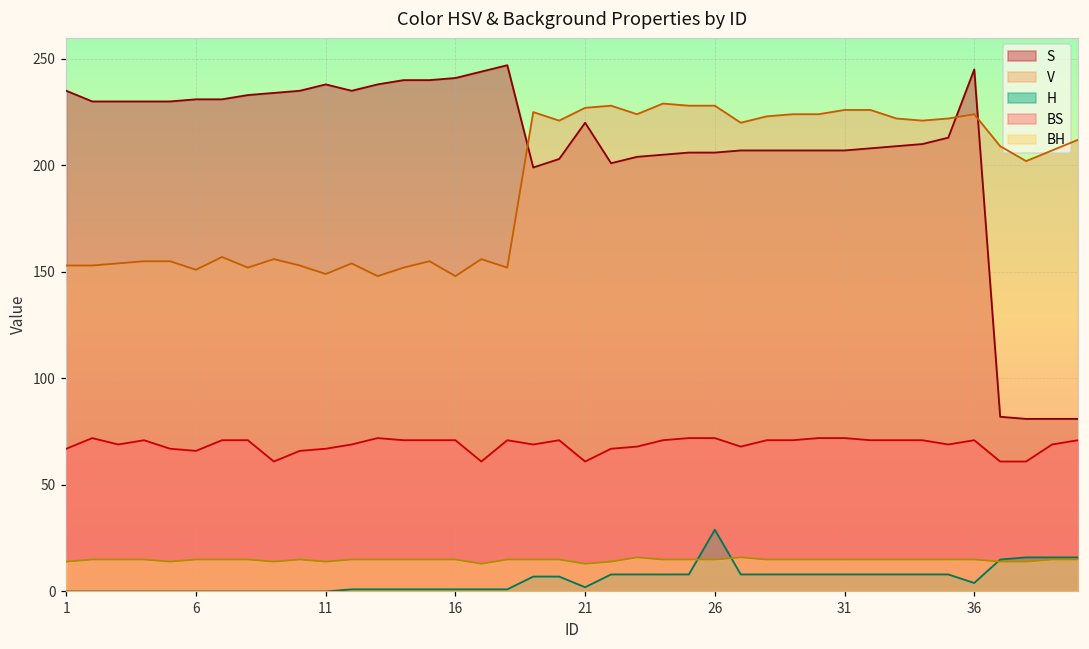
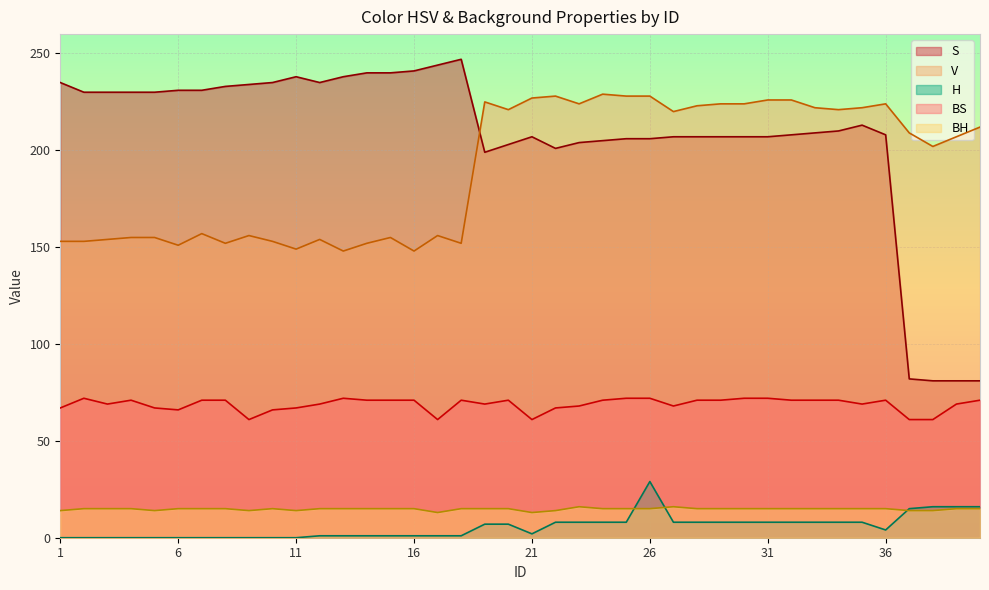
S, 21: 220 -> 207
S, 36: 245 -> 208
